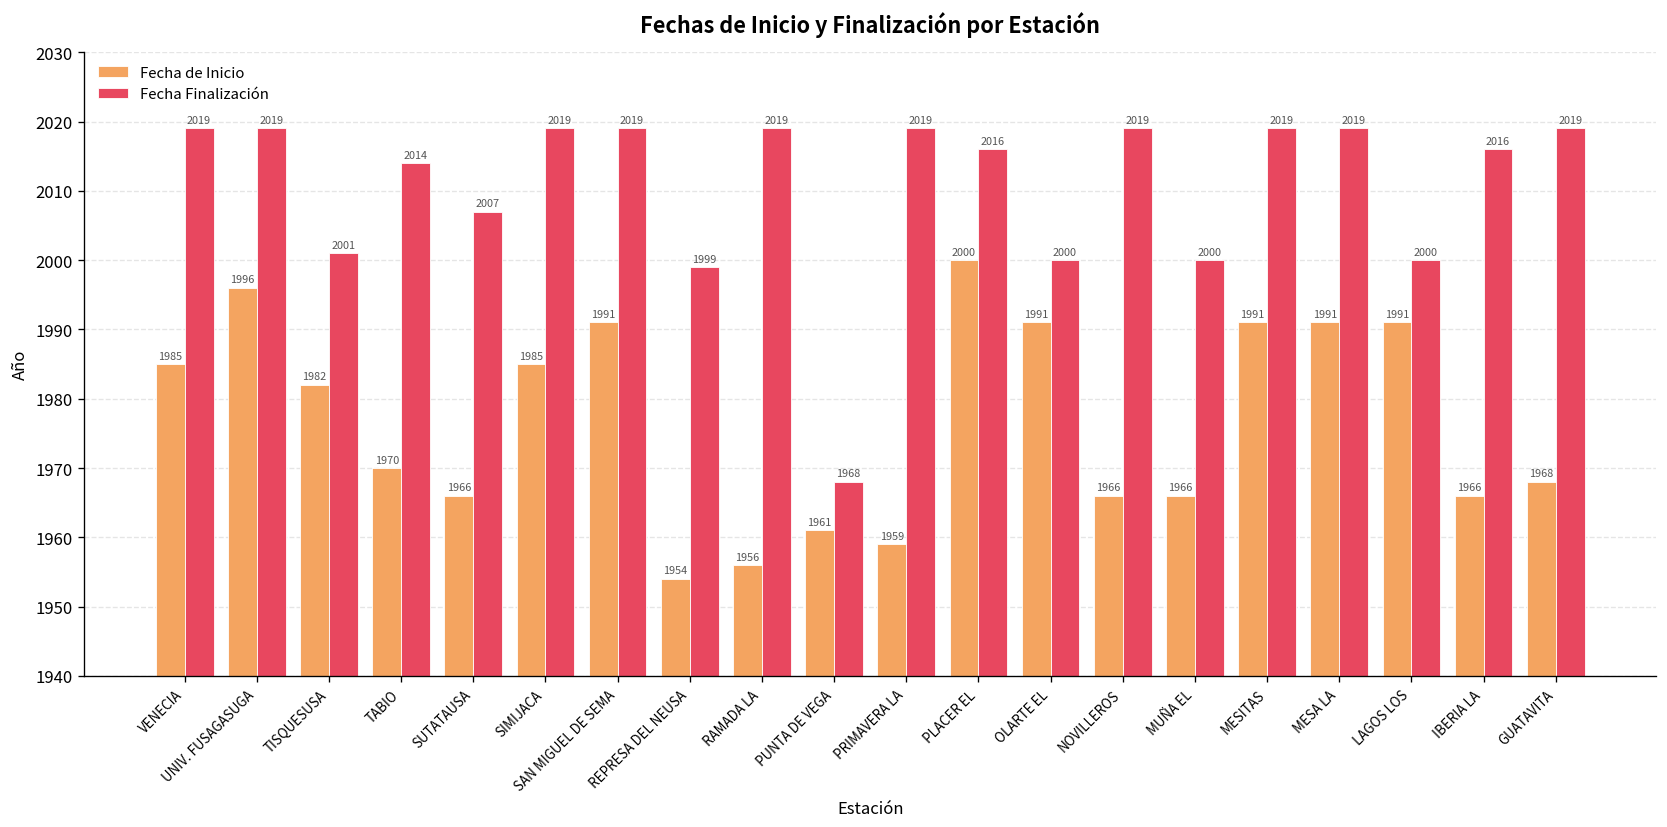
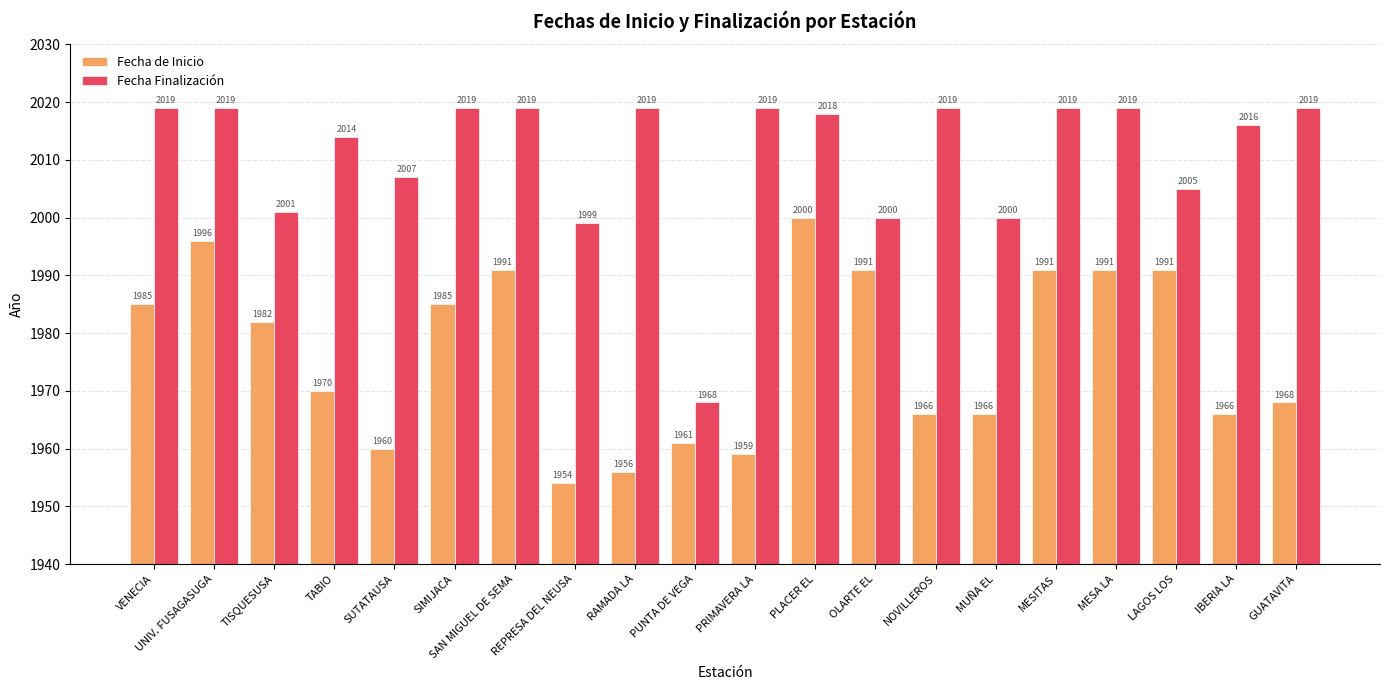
Fecha de Inicio, SUTATAUSA: 1966 -> 1960
Fecha Finalización, PLACER EL: 2016 -> 2018
Fecha Finalización, LAGOS LOS: 2000 -> 2005
